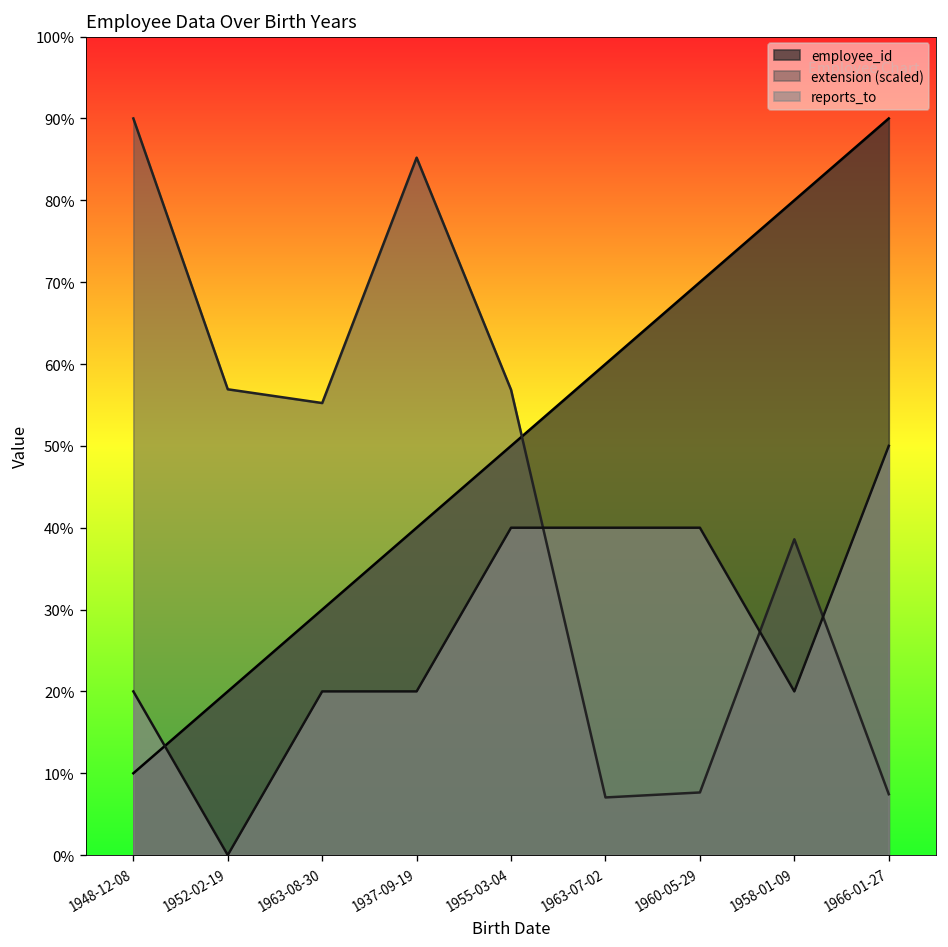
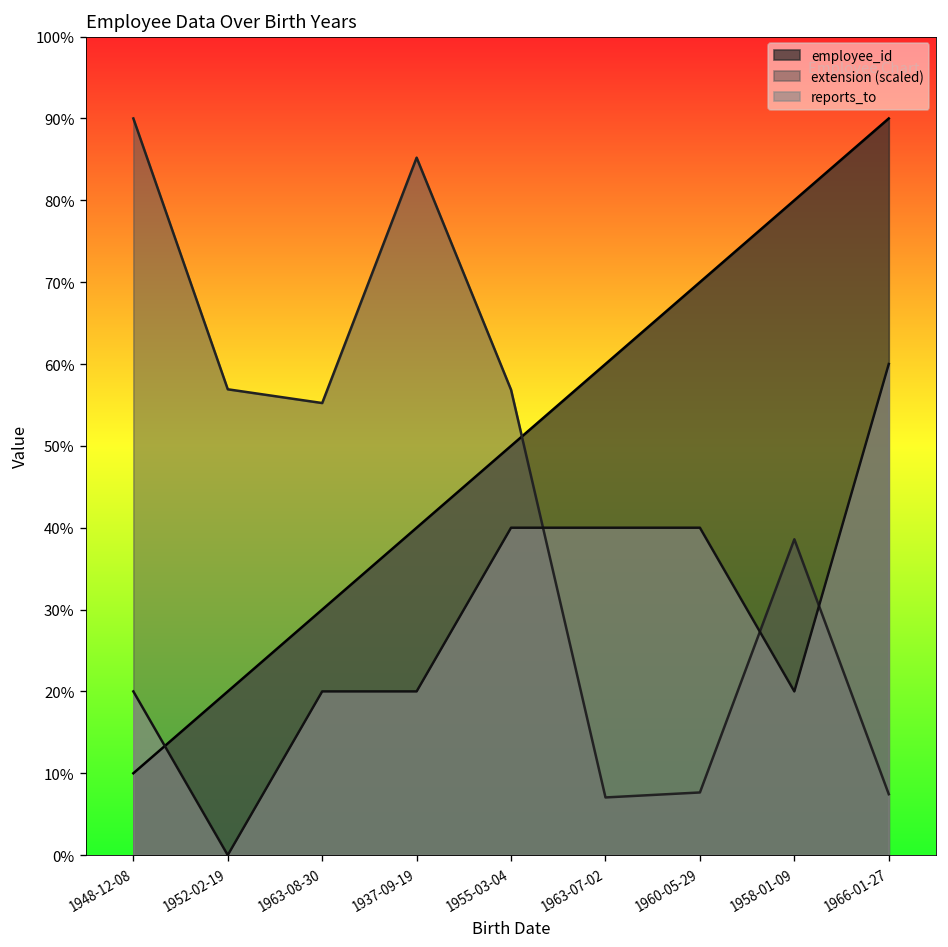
reports_to, 1966-01-27: 50% -> 60%
